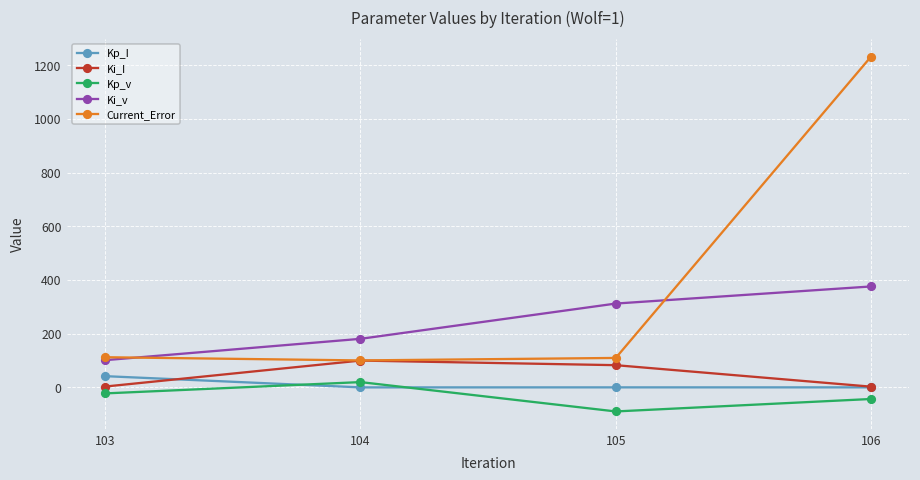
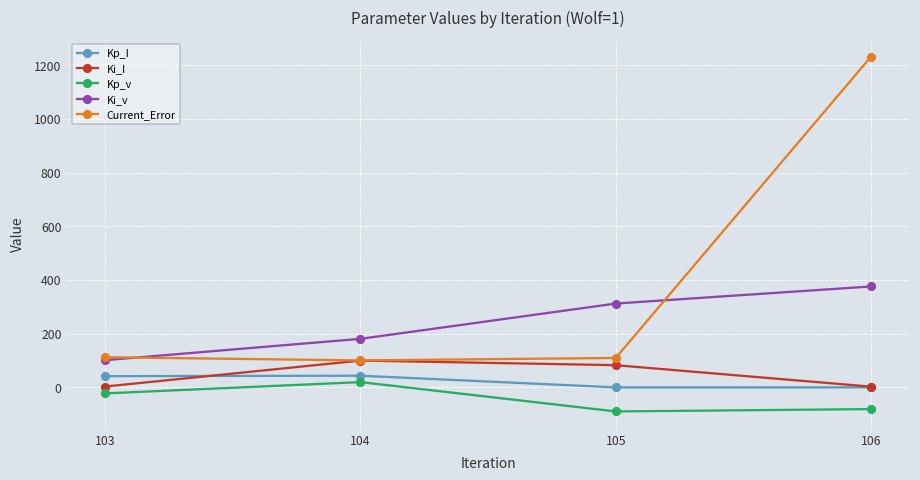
Kp_I, 104: 0 -> 40
Kp_v, 106: -40 -> -80
